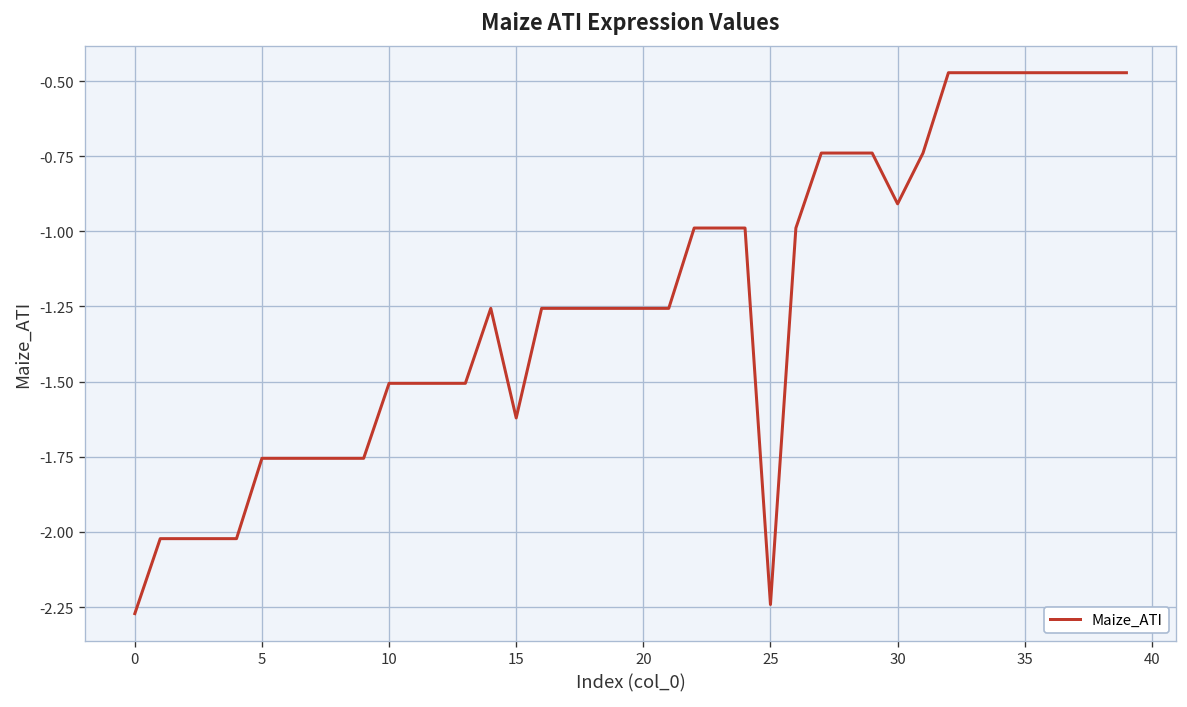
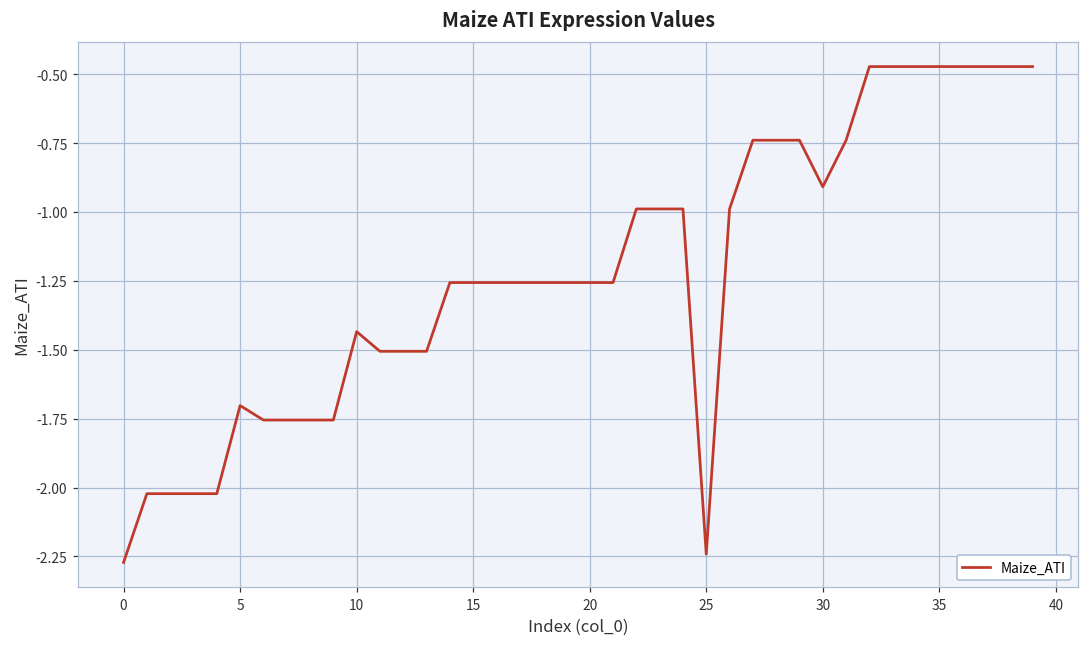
5: -1.76 -> -1.70
10: -1.51 -> -1.43
15: -1.62 -> -1.26
